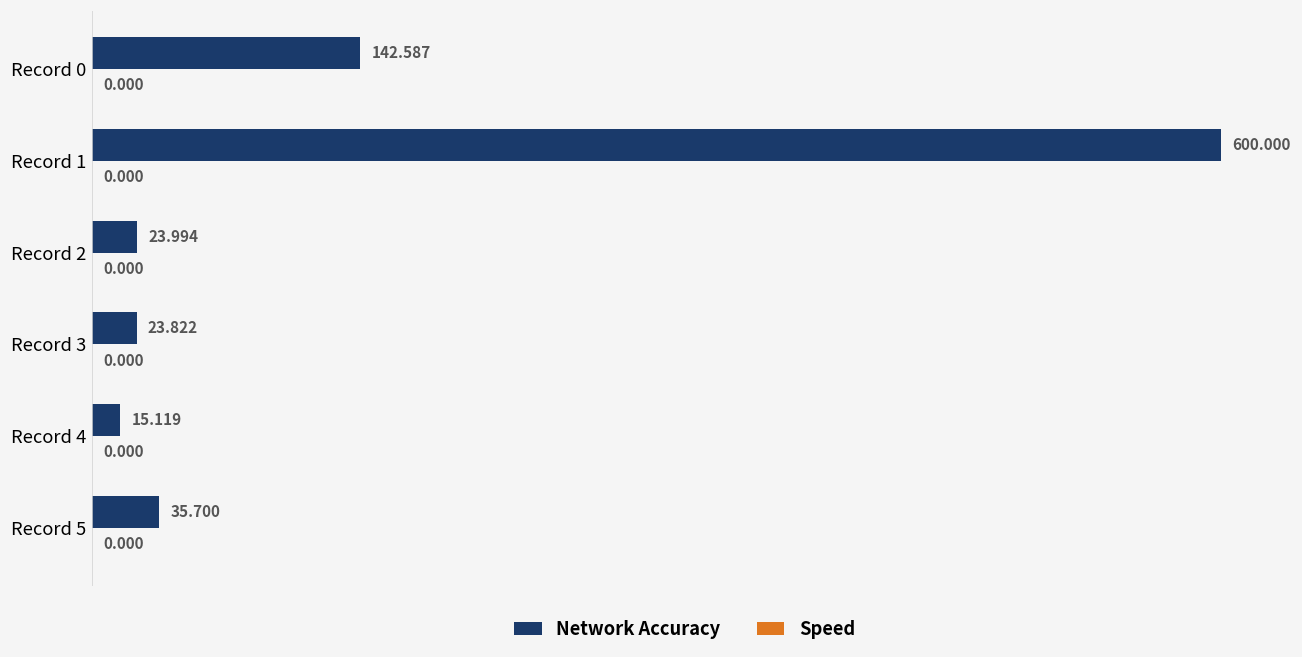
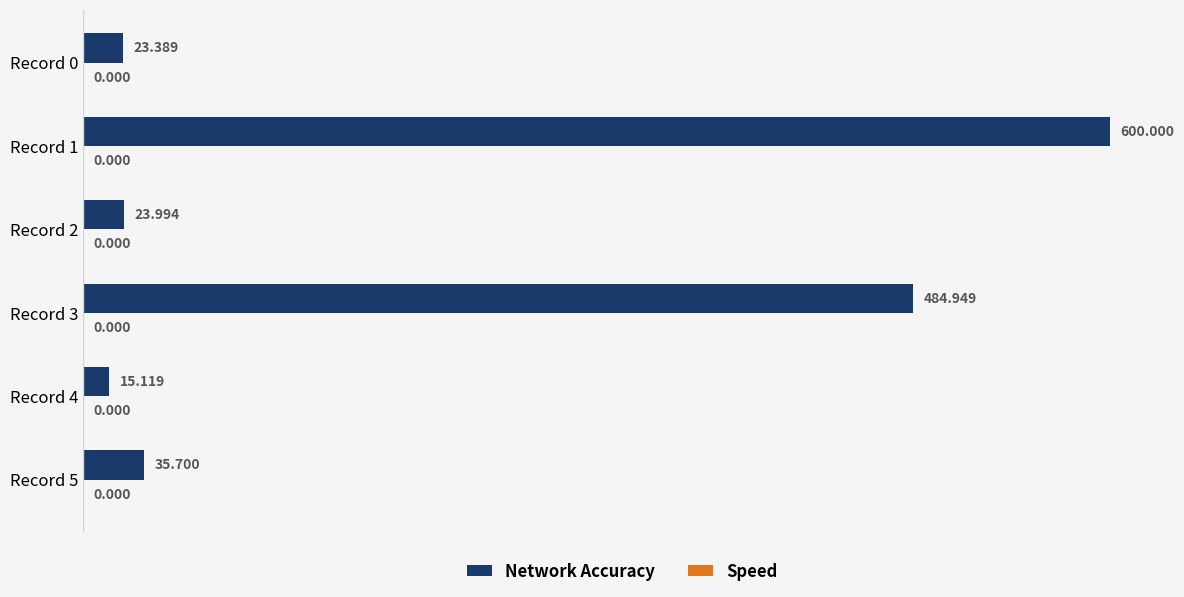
Network Accuracy, Record 0: 142.587 -> 23.389
Network Accuracy, Record 3: 23.822 -> 484.949
